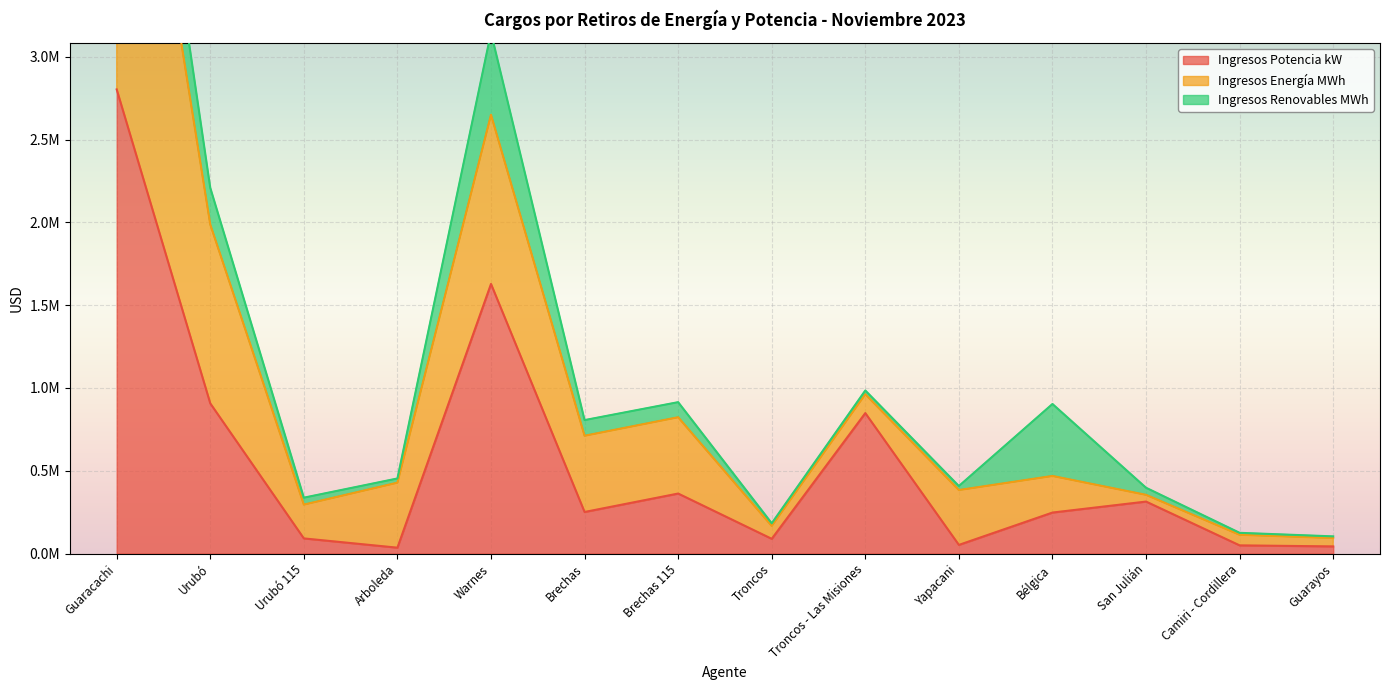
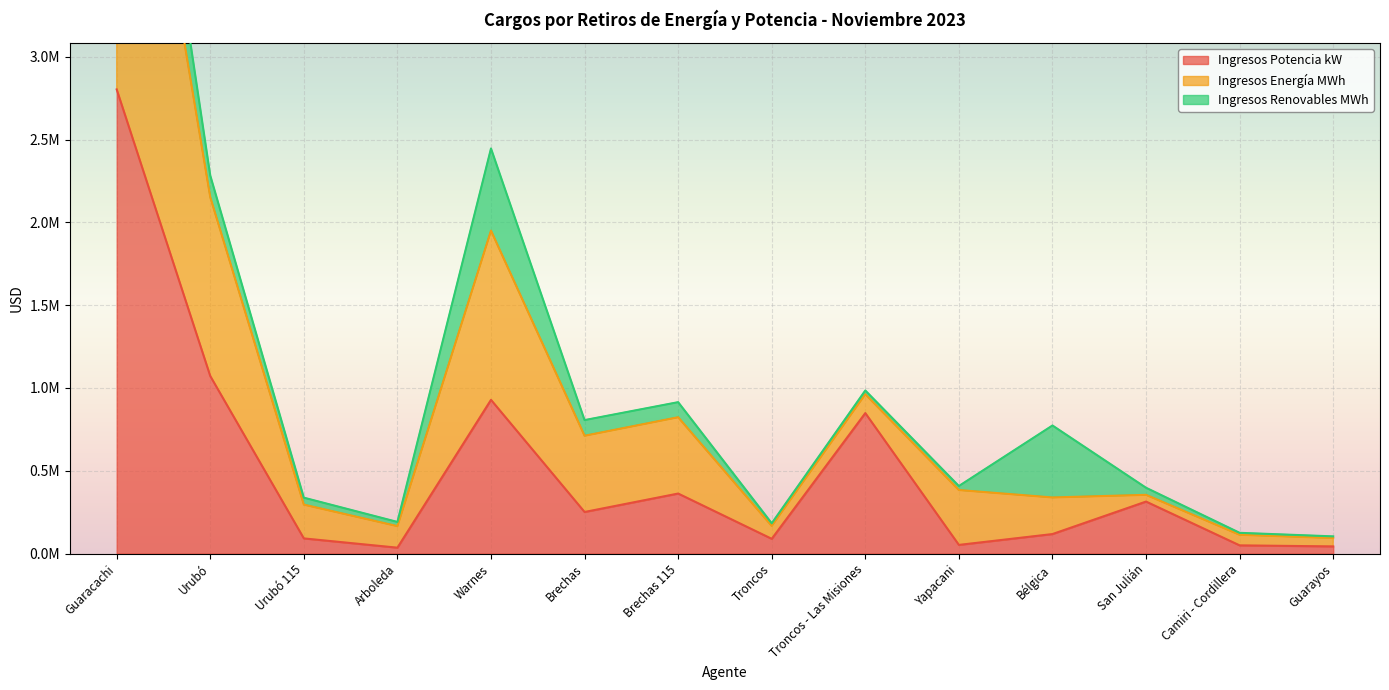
Ingresos Potencia kW, Urubó: 910000 -> 1070000
Ingresos Renovables MWh, Urubó: 220000 -> 130000
Ingresos Energía MWh, Arboleda: 390000 -> 130000
Ingresos Potencia kW, Warnes: 1630000 -> 930000
Ingresos Potencia kW, Bélgica: 250000 -> 120000
